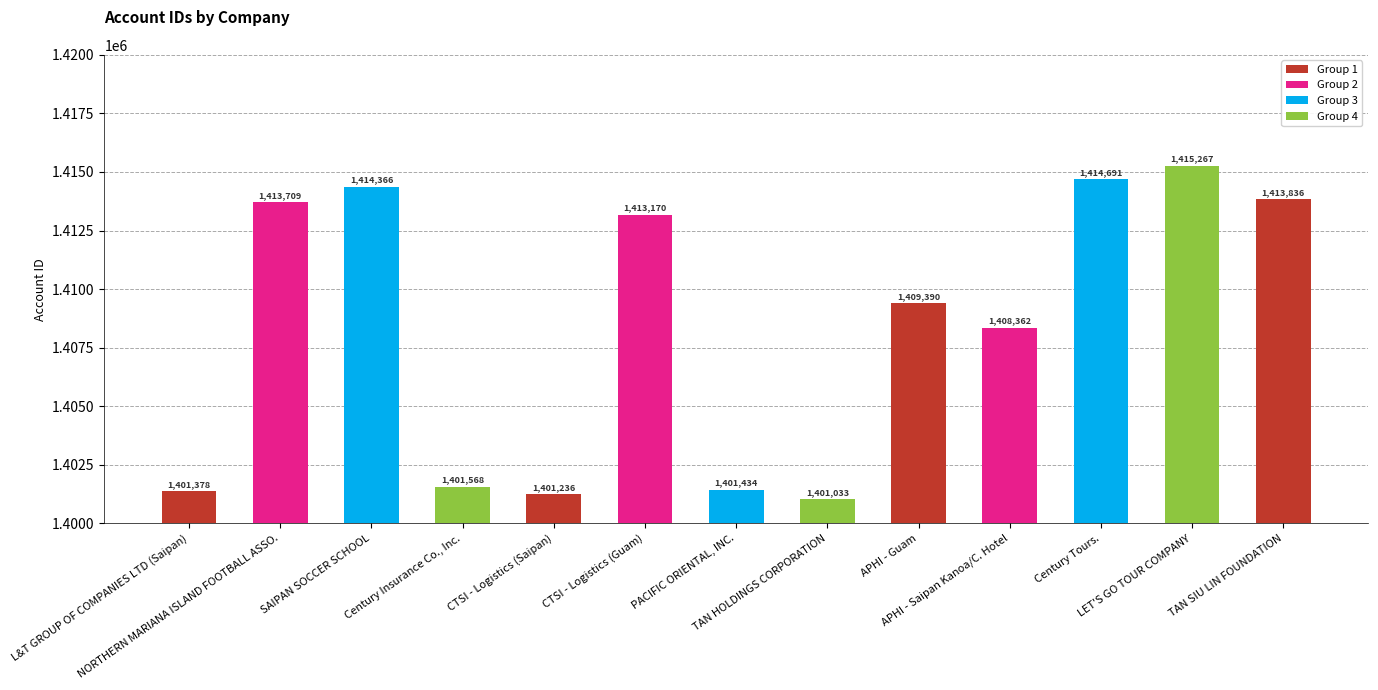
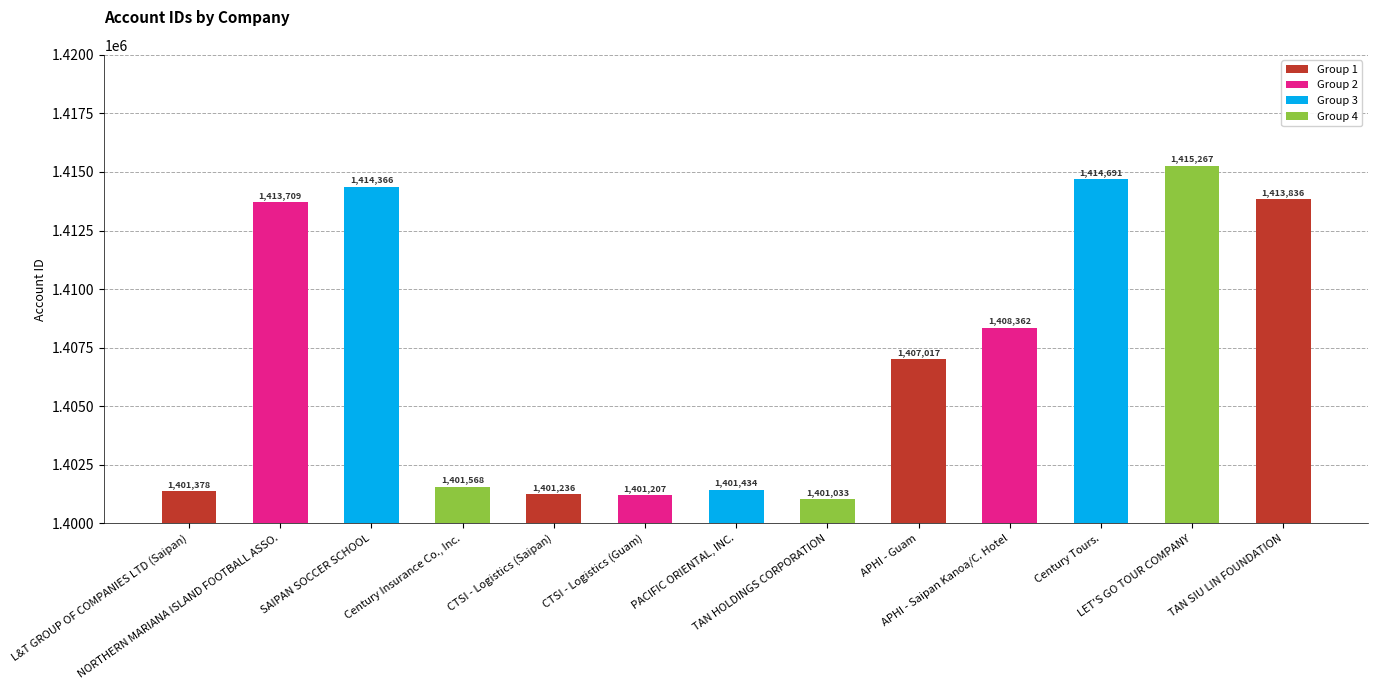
CTSI - Logistics (Guam): 1,413,170 -> 1,401,207
APHI - Guam: 1,409,390 -> 1,407,017
